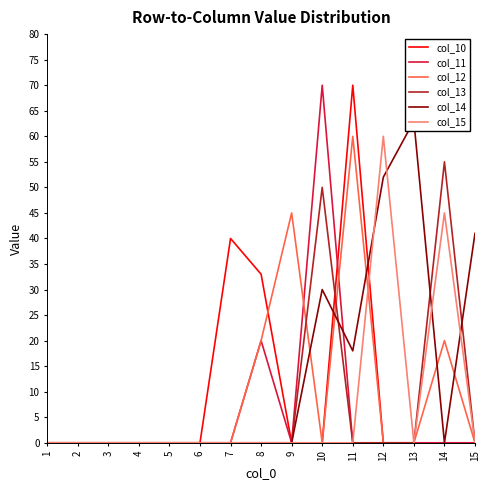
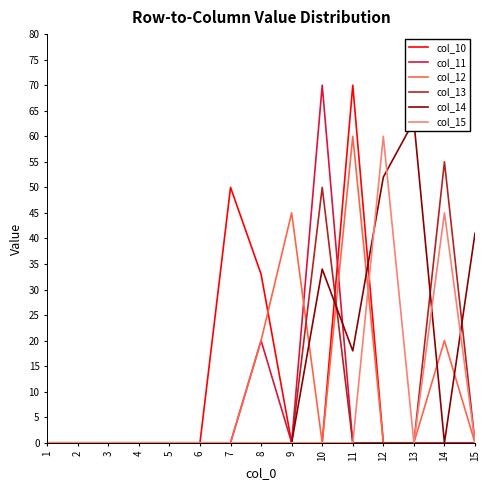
col_10, 7: 40 -> 50
col_14, 10: 30 -> 34
